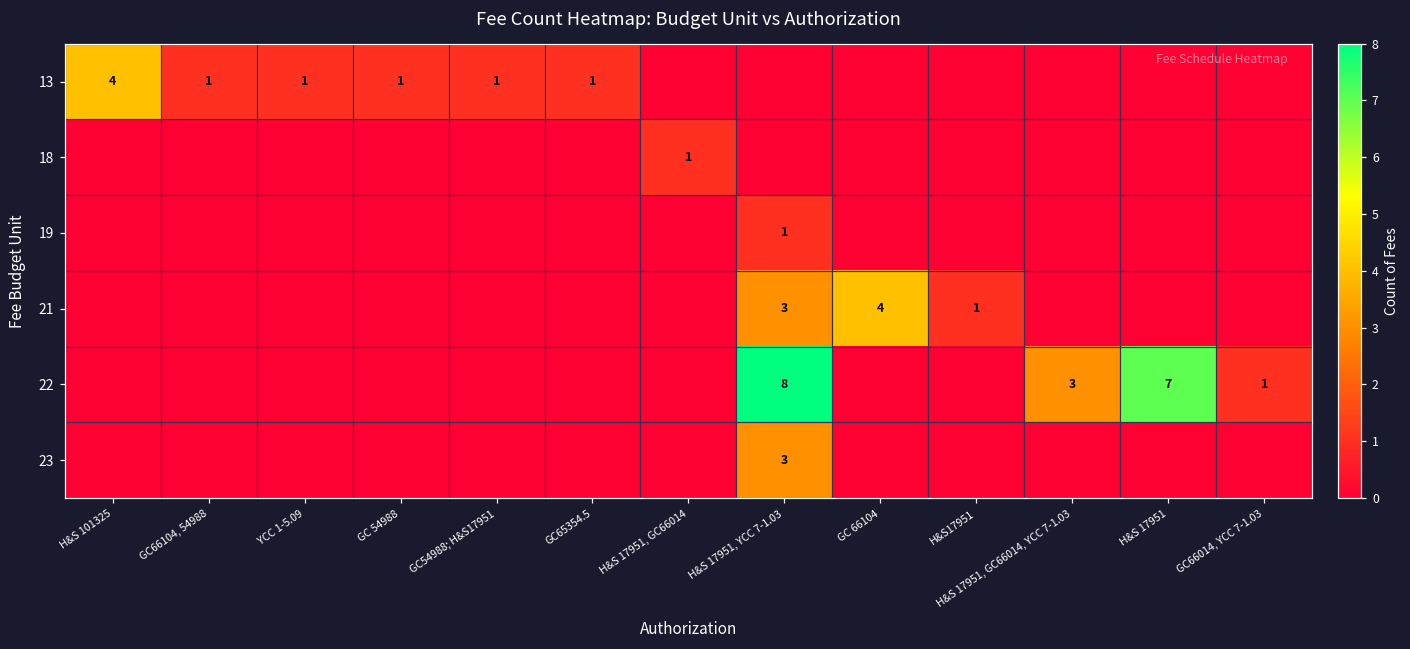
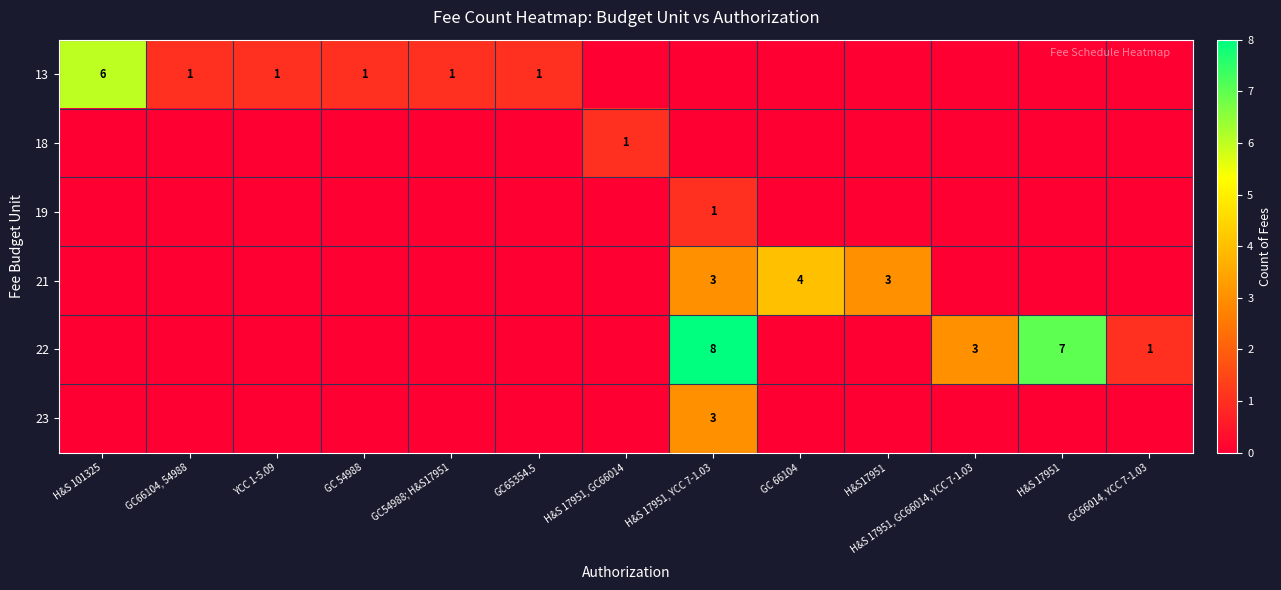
13, H&S 101325: 4 -> 6
21, H&S17951: 1 -> 3
